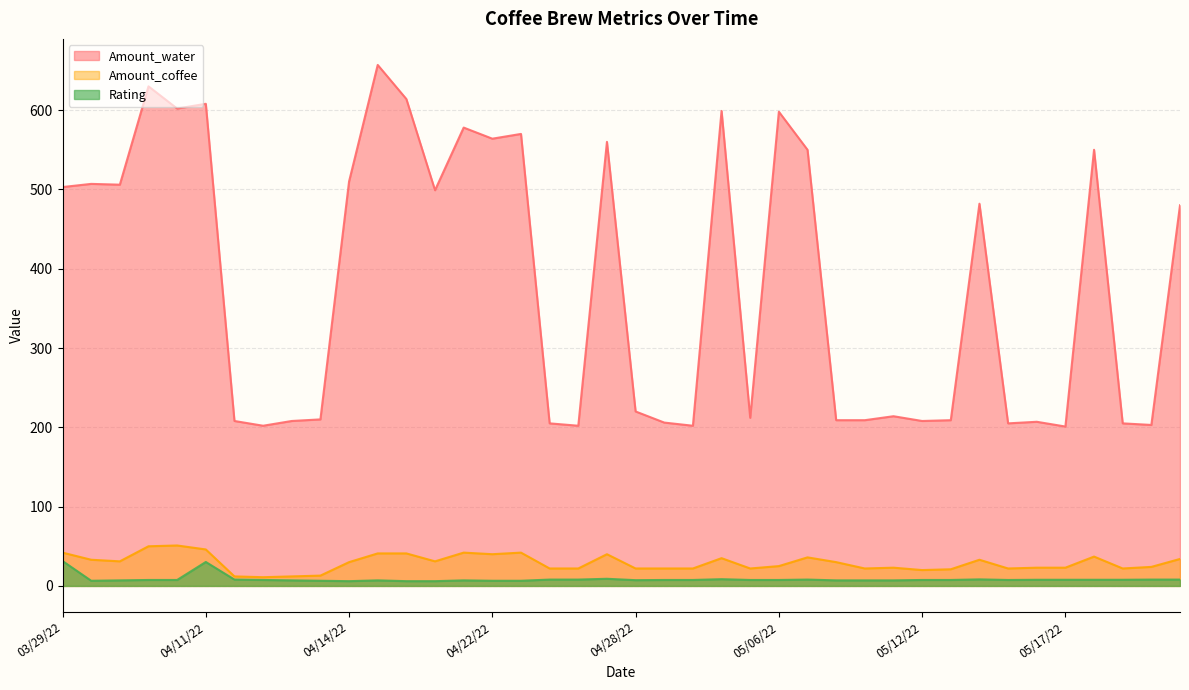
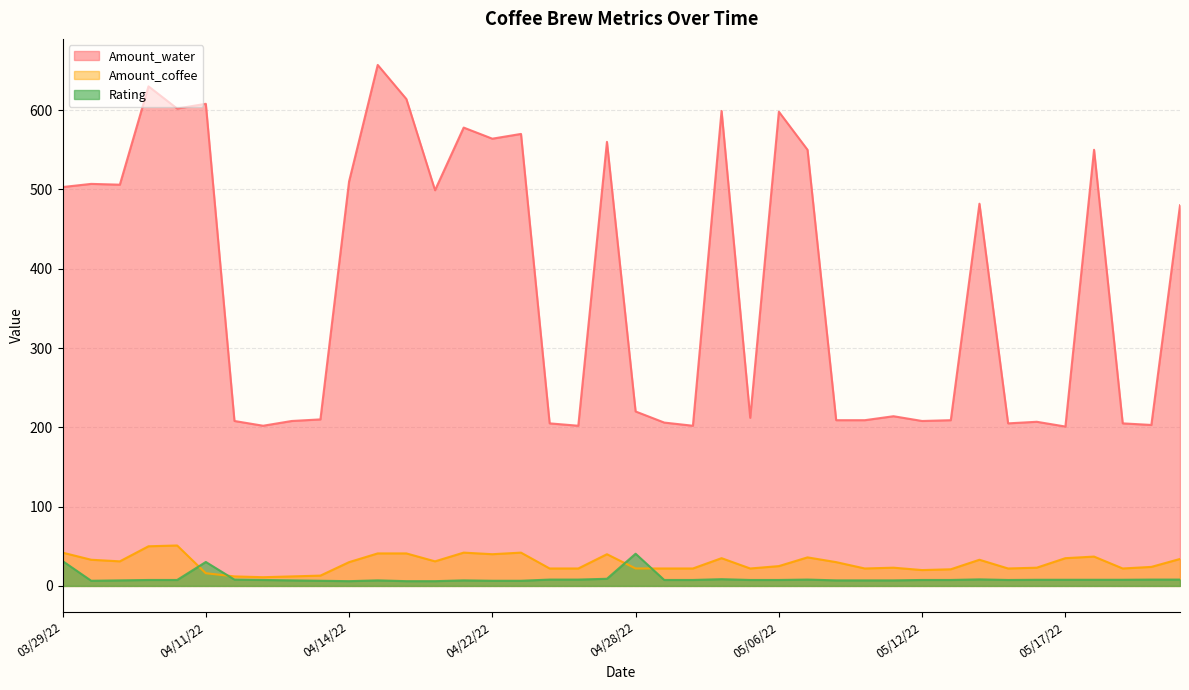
Amount_coffee, 04/11/22: 50 -> 20
Rating, 04/28/22: 10 -> 40
Amount_coffee, 05/17/22: 20 -> 40
